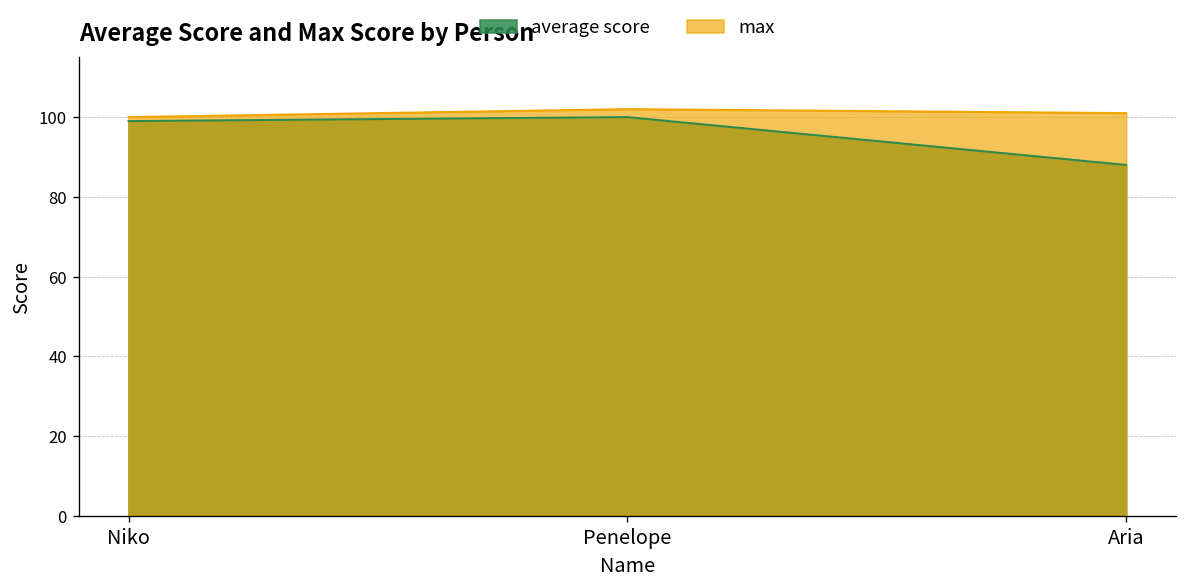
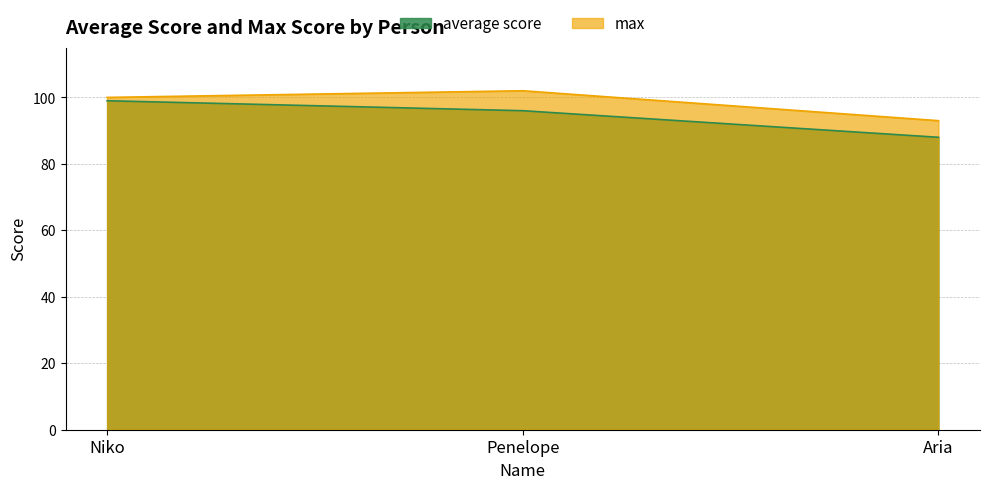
average score, Penelope: 100 -> 96
max, Aria: 101 -> 93
